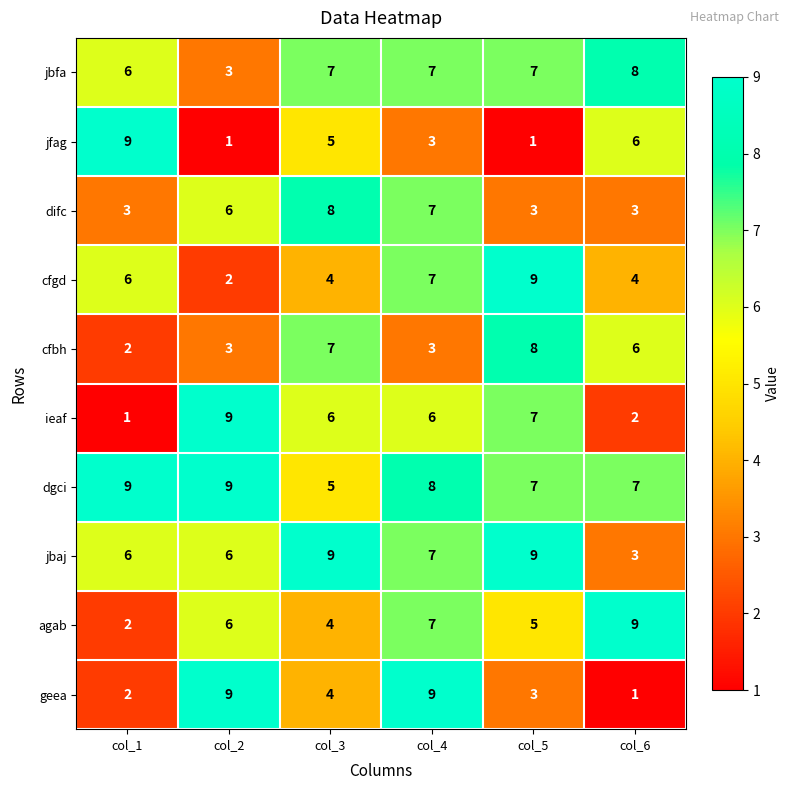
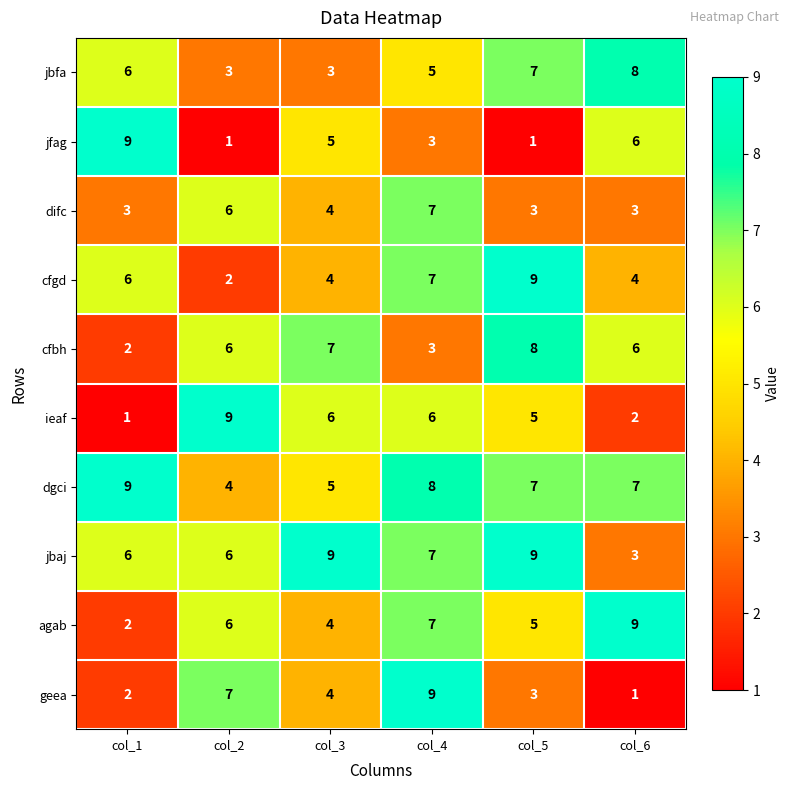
jbfa, col_3: 7 -> 3
jbfa, col_4: 7 -> 5
difc, col_3: 8 -> 4
cfbh, col_2: 3 -> 6
ieaf, col_5: 7 -> 5
dgci, col_2: 9 -> 4
geea, col_2: 9 -> 7
